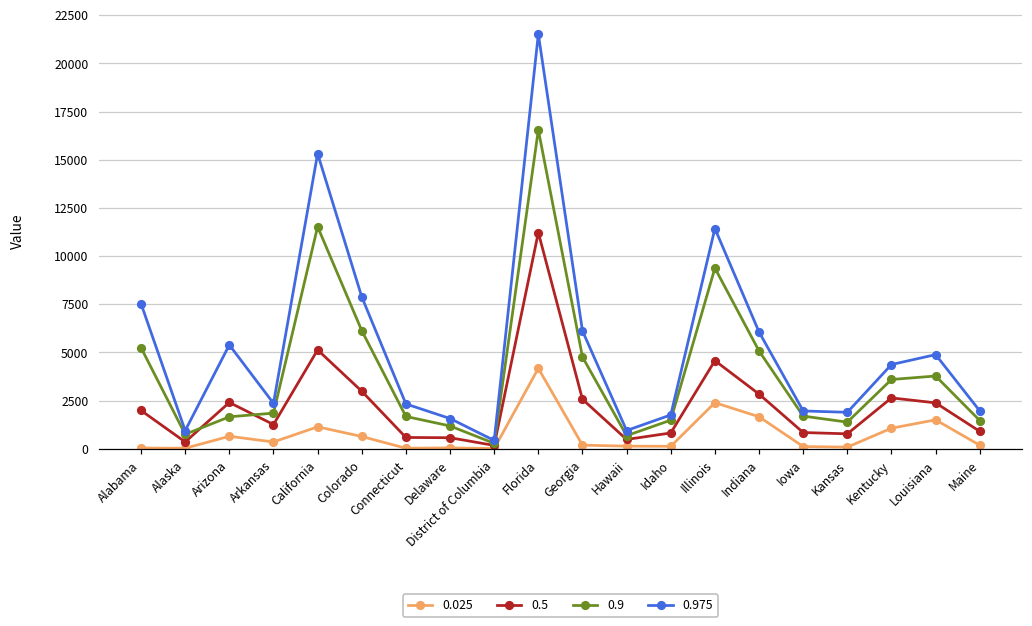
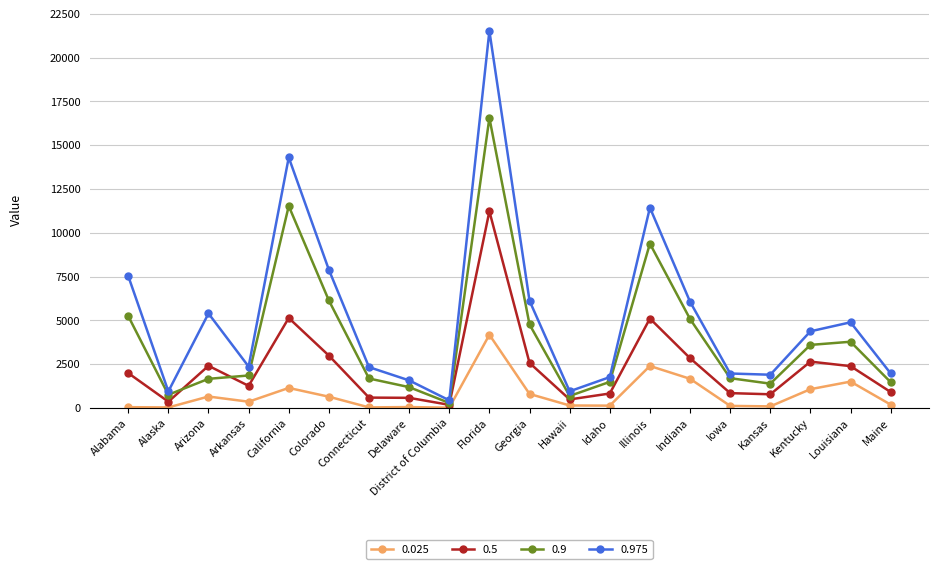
0.975, California: 15300 -> 14300
0.025, Georgia: 200 -> 800
0.5, Illinois: 4600 -> 5100
